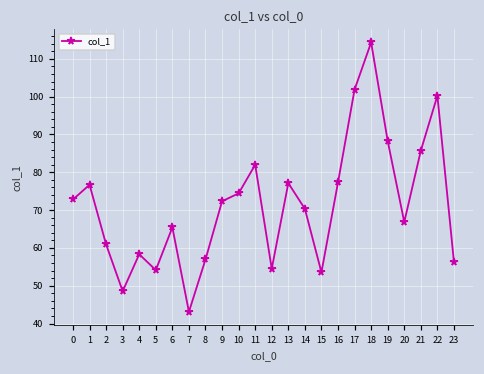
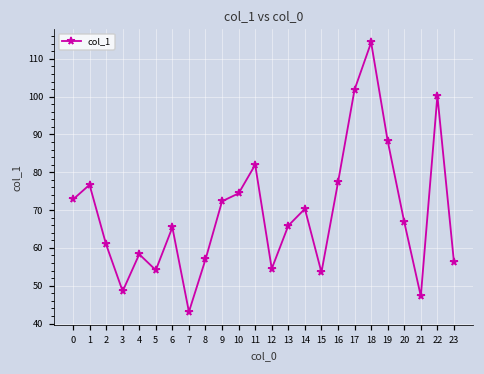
13: 77 -> 66
21: 86 -> 47
